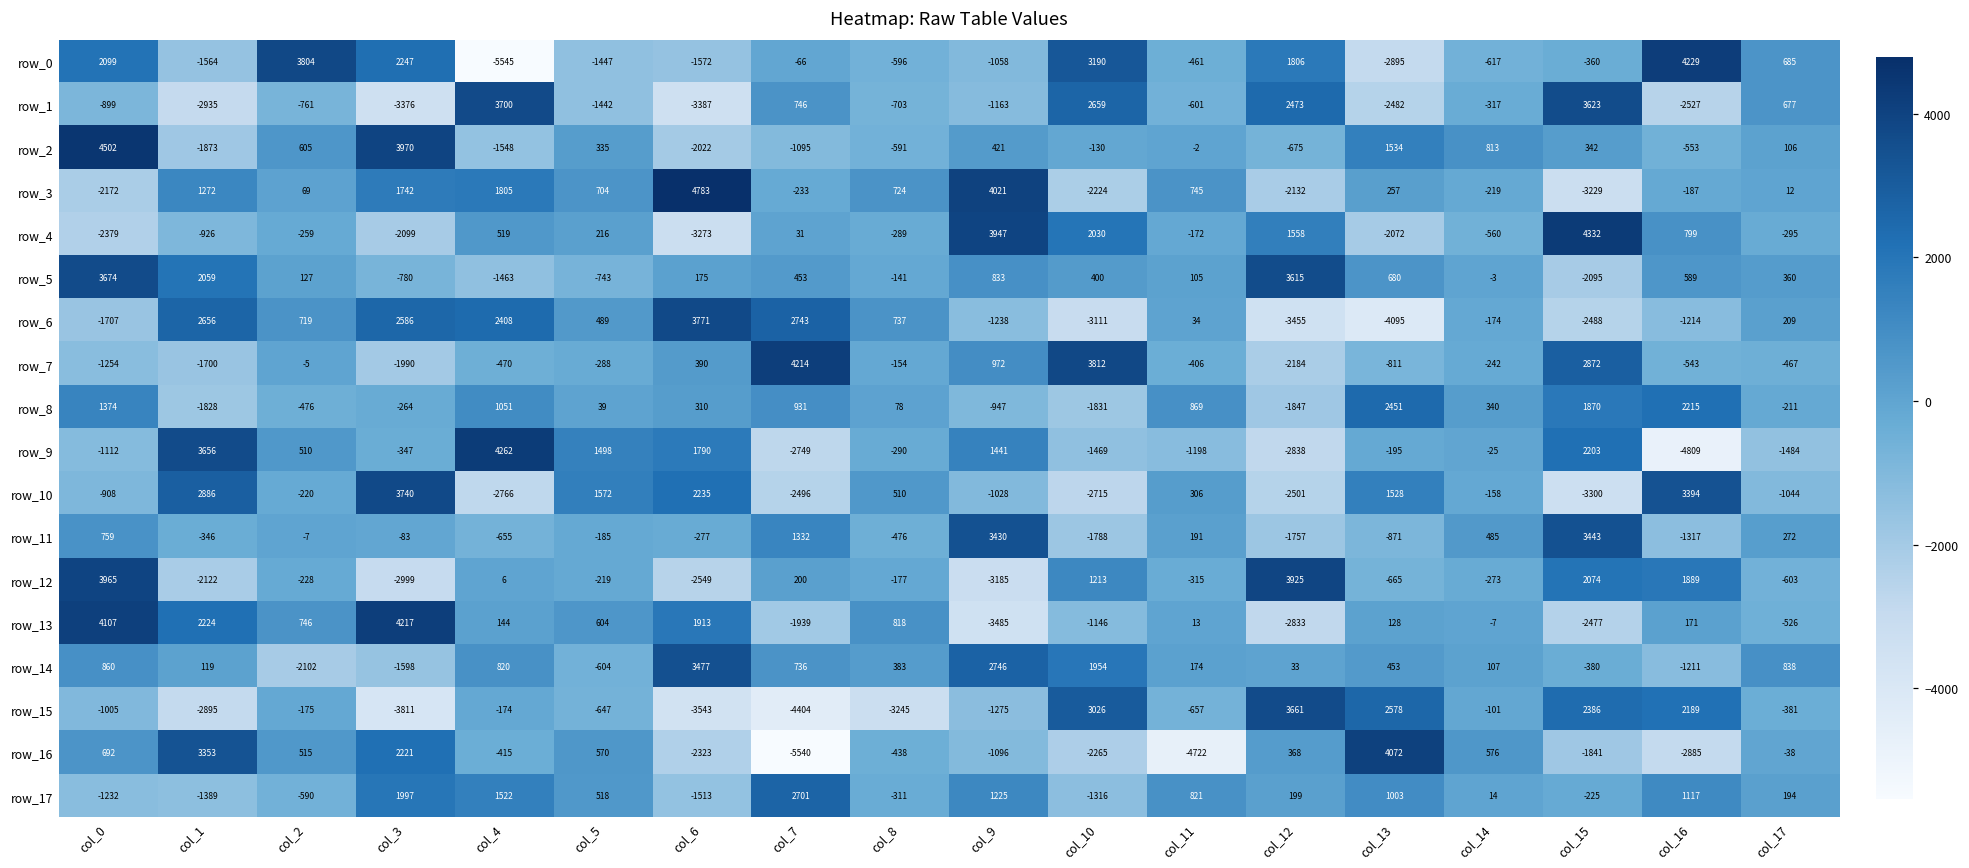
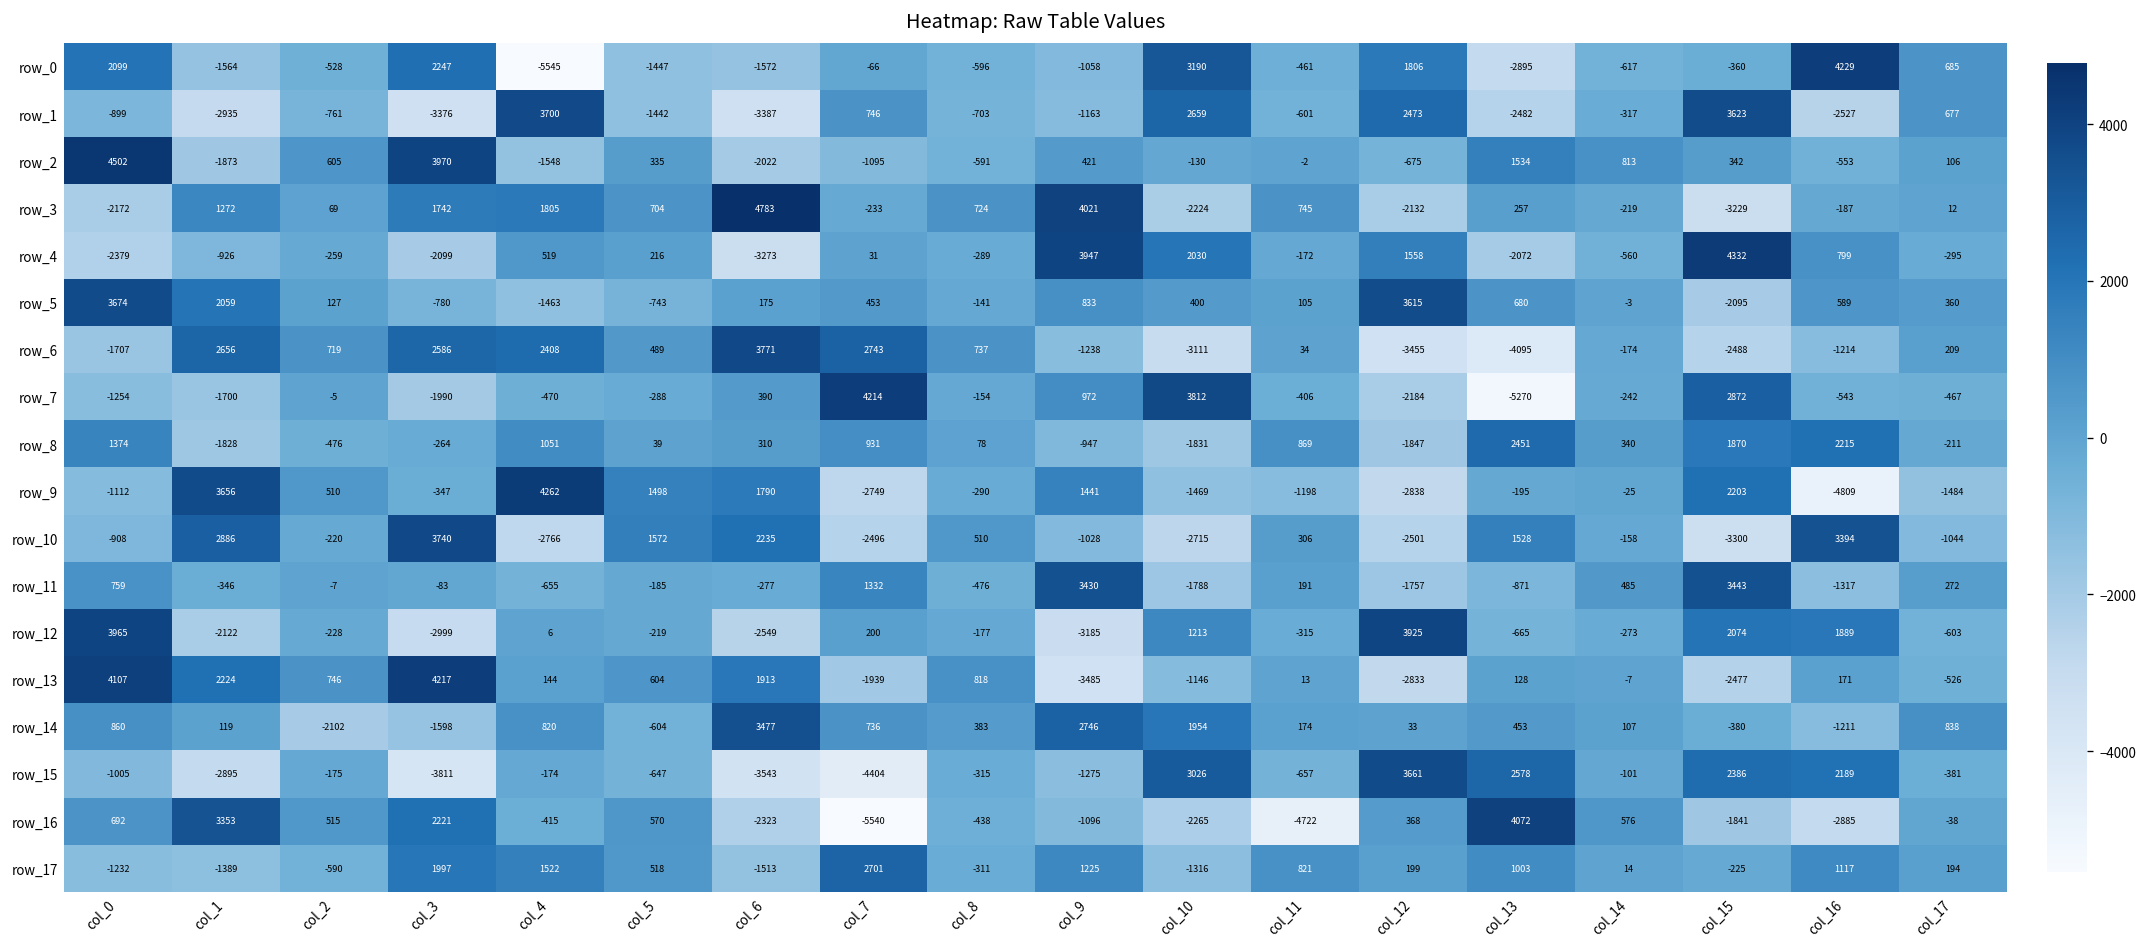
row_0, col_2: 3804 -> -528
row_7, col_13: -811 -> -5270
row_15, col_8: -3245 -> -315
